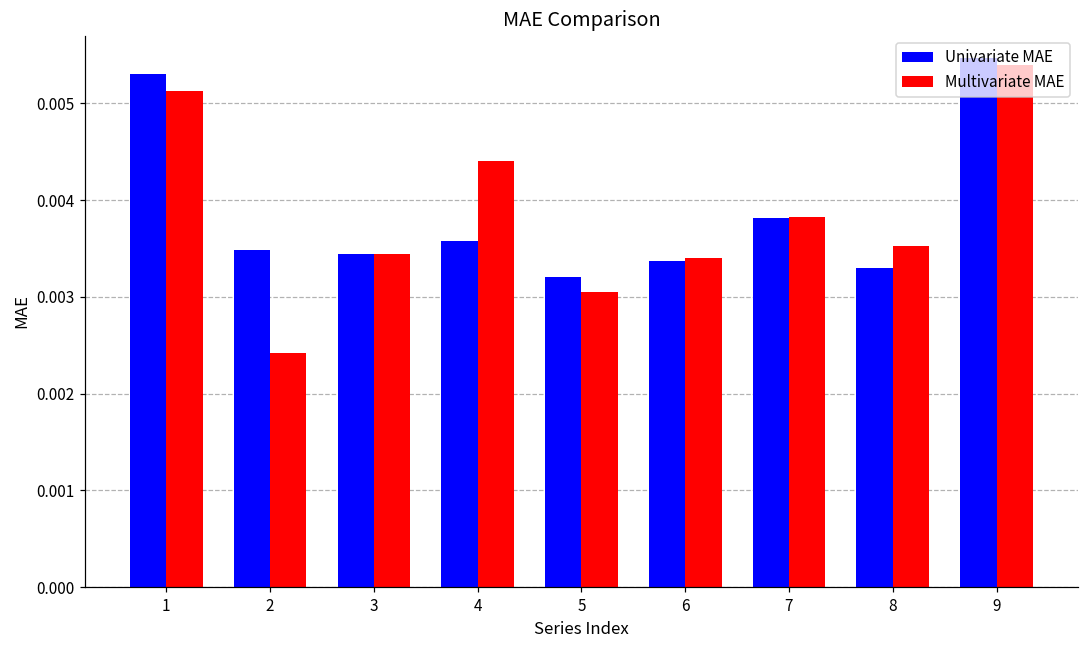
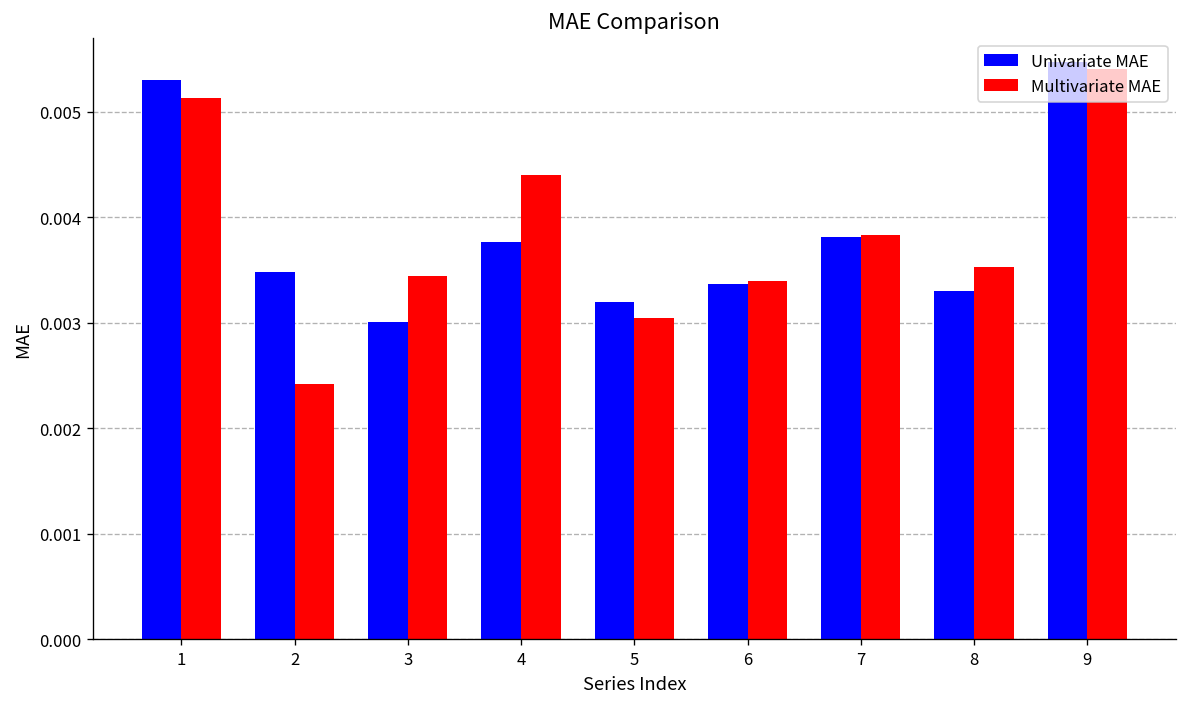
Univariate MAE, 3: 0.0034 -> 0.0030
Univariate MAE, 4: 0.0036 -> 0.0038
